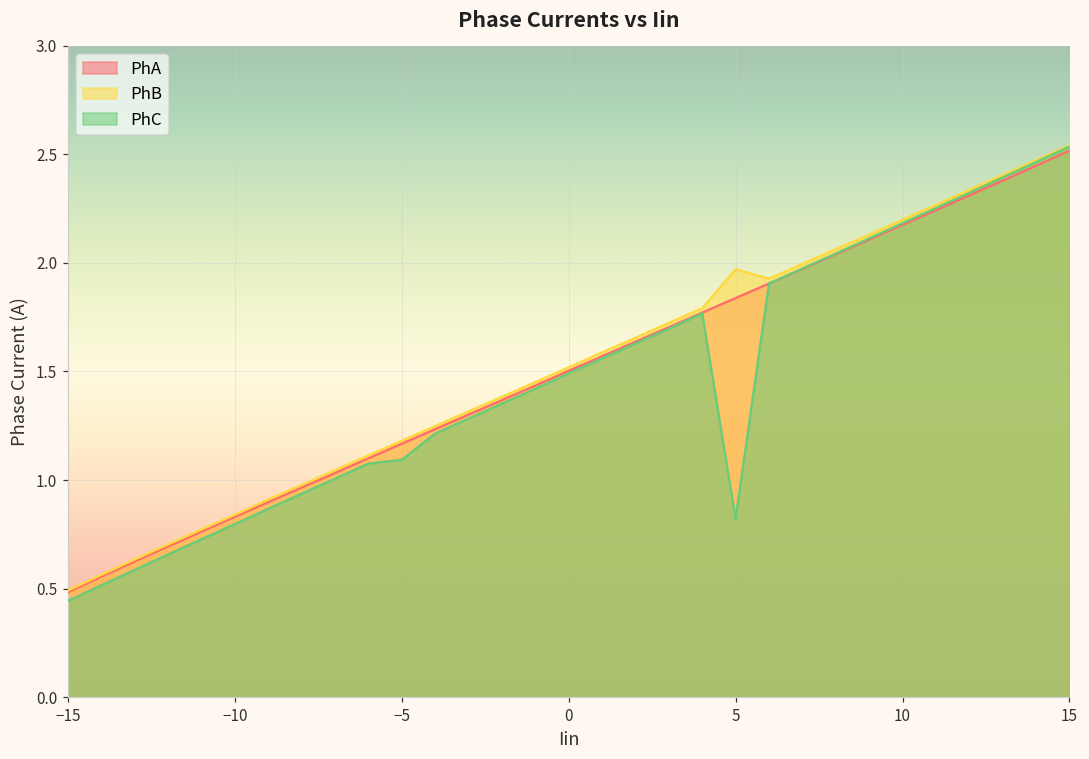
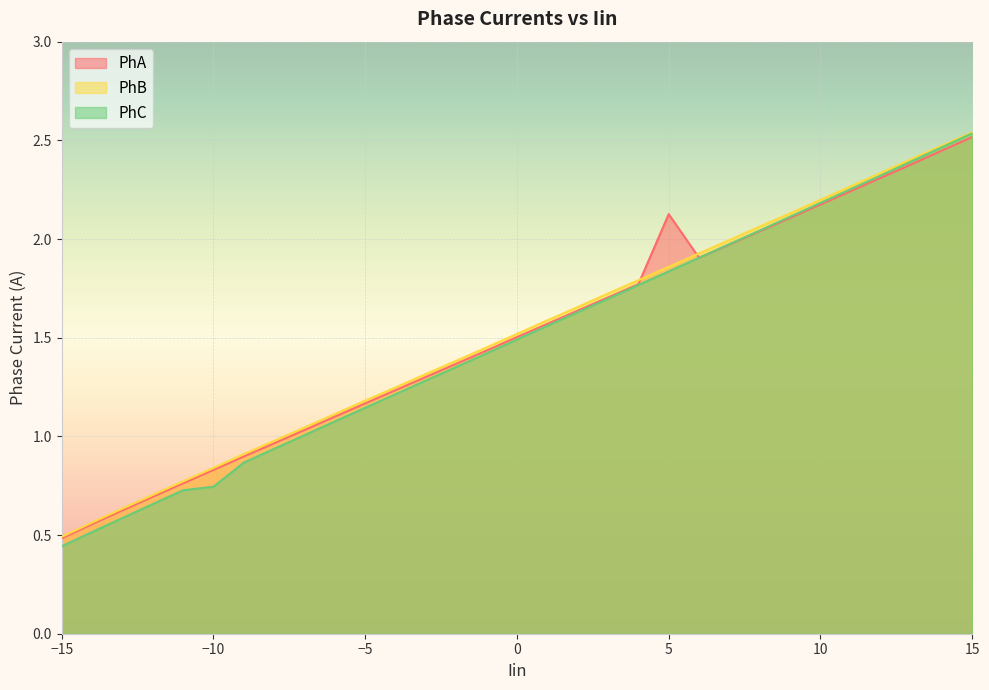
PhC, −10: 0.80 -> 0.75
PhC, −5: 1.09 -> 1.15
PhA, 5: 1.84 -> 2.13
PhB, 5: 1.97 -> 1.86
PhC, 5: 0.82 -> 1.84
